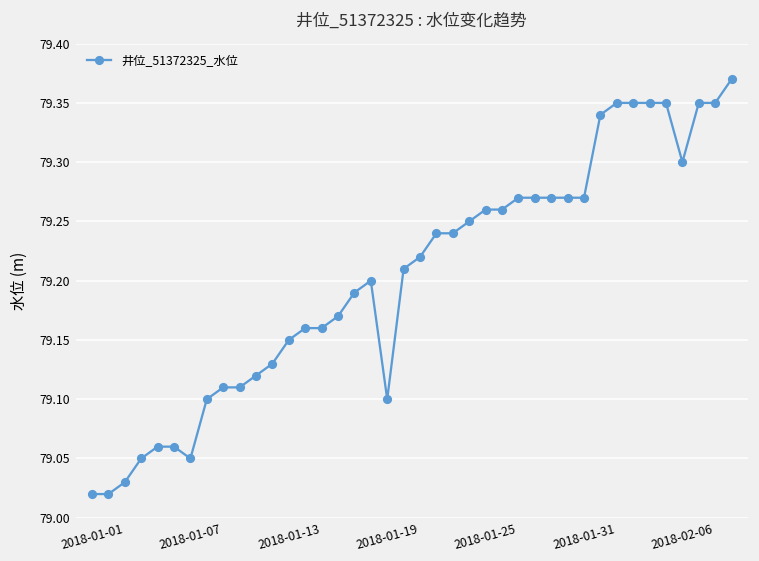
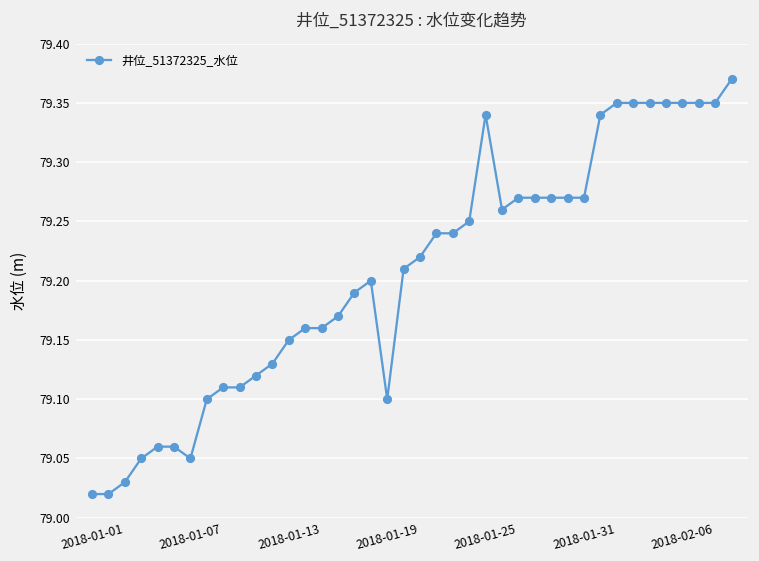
2018-01-25: 79.26 -> 79.34
2018-02-06: 79.30 -> 79.35
